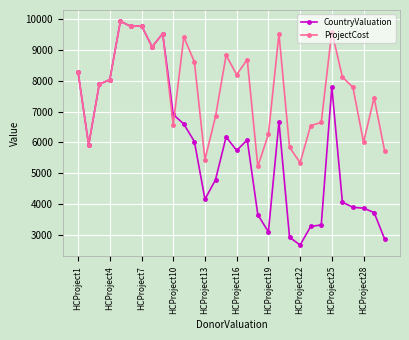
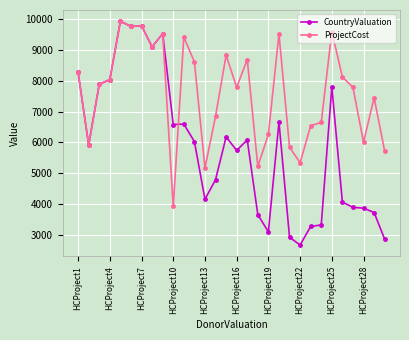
CountryValuation, HCProject10: 6900 -> 6600
ProjectCost, HCProject10: 6600 -> 3900
ProjectCost, HCProject13: 5400 -> 5200
ProjectCost, HCProject16: 8200 -> 7800
